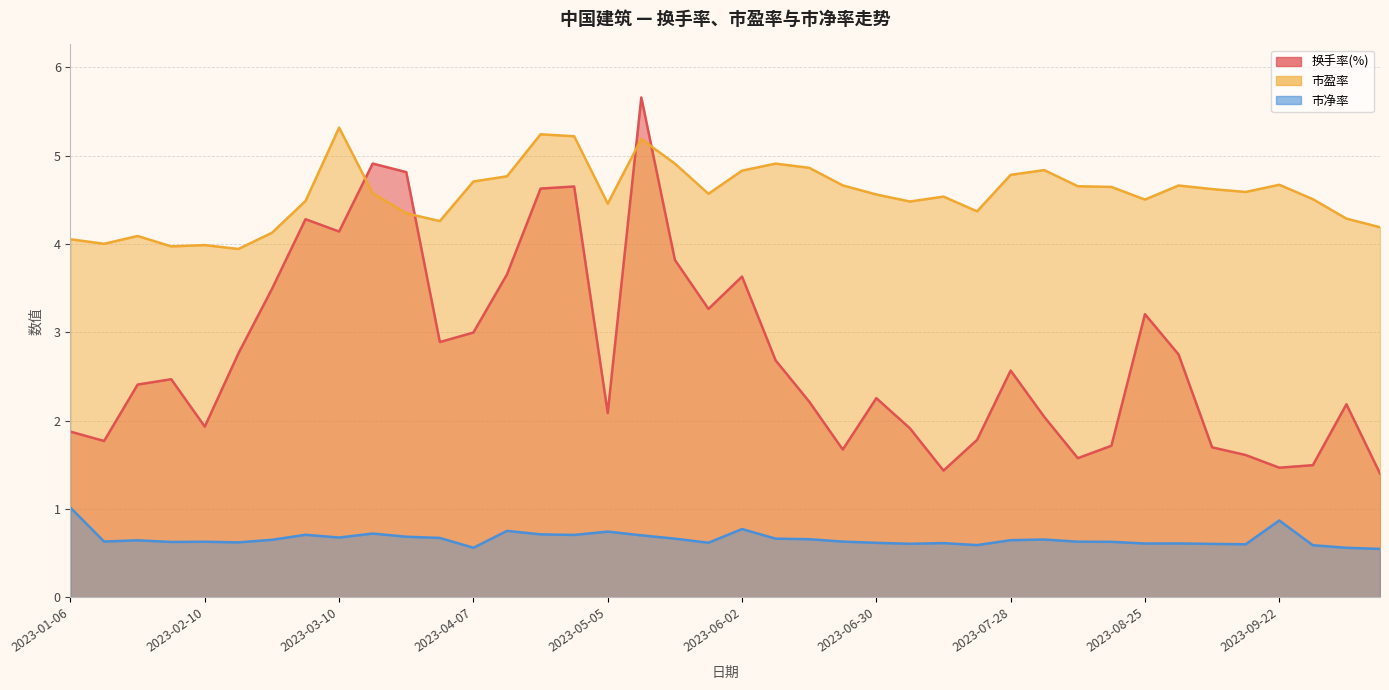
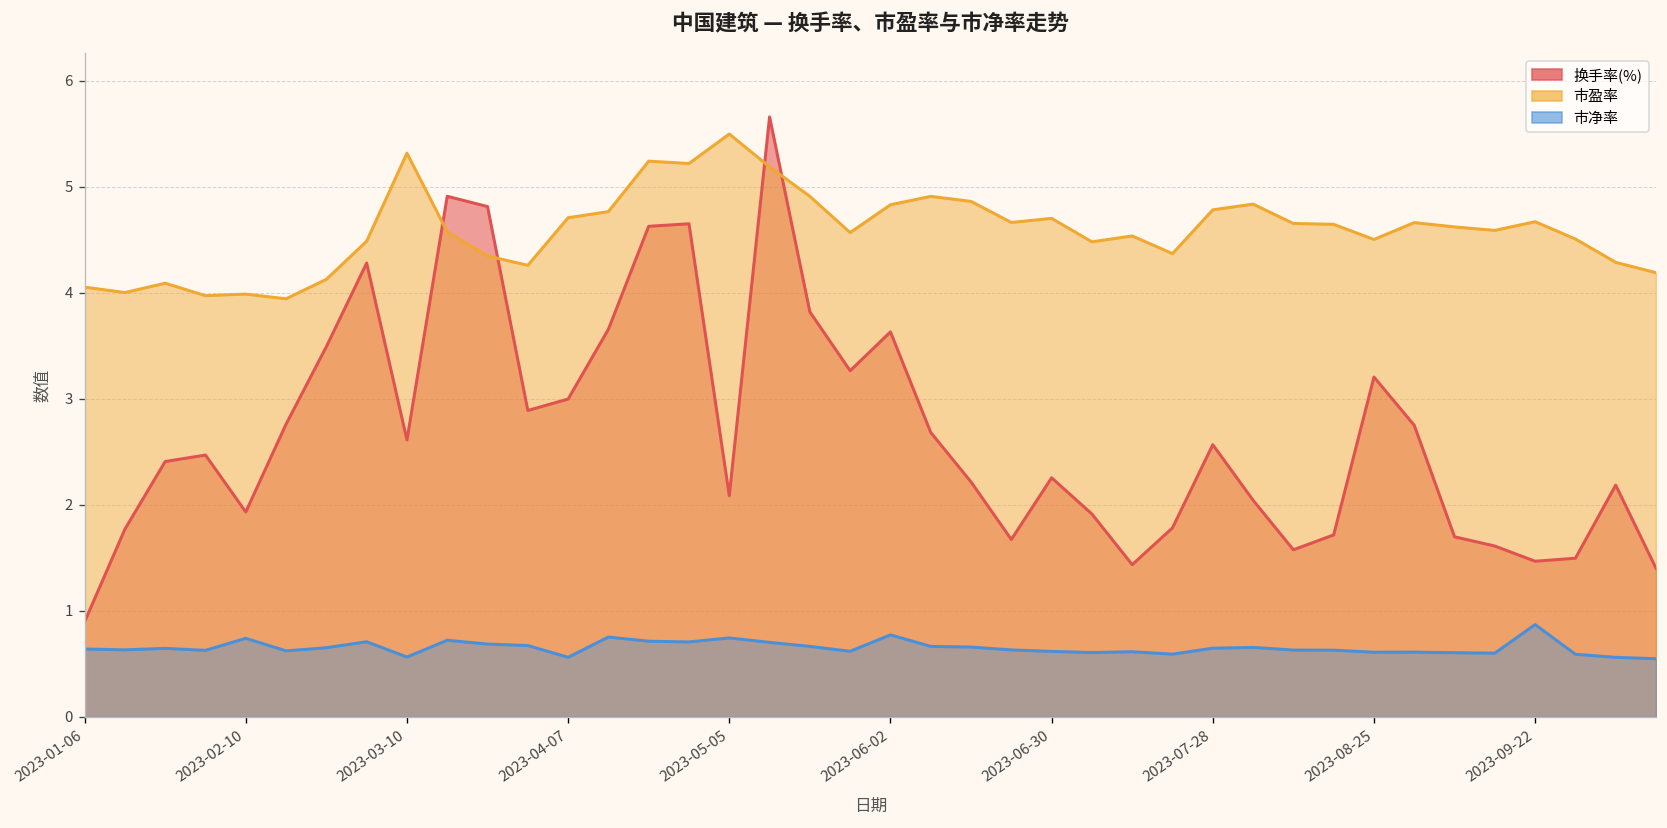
换手率(%), 2023-01-06: 1.9 -> 0.9
市净率, 2023-01-06: 1.0 -> 0.6
市净率, 2023-02-10: 0.6 -> 0.7
换手率(%), 2023-03-10: 4.1 -> 2.6
市净率, 2023-03-10: 0.7 -> 0.6
市盈率, 2023-05-05: 4.5 -> 5.5
市盈率, 2023-06-30: 4.6 -> 4.7
